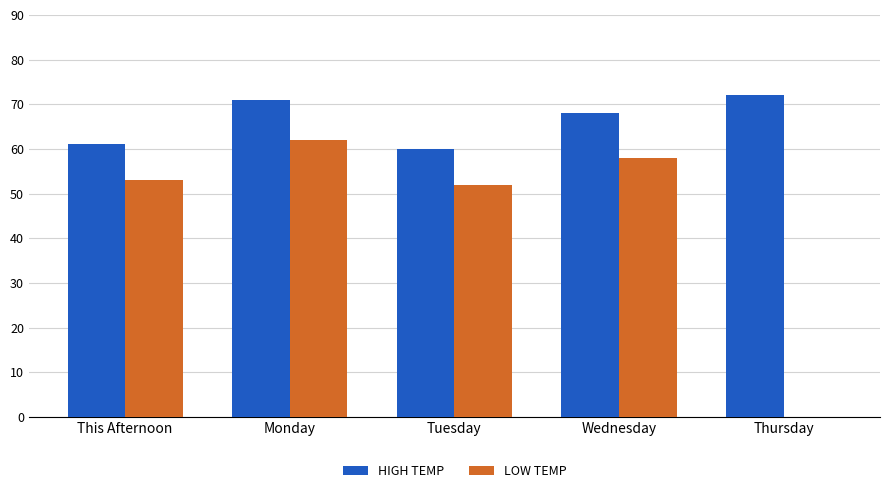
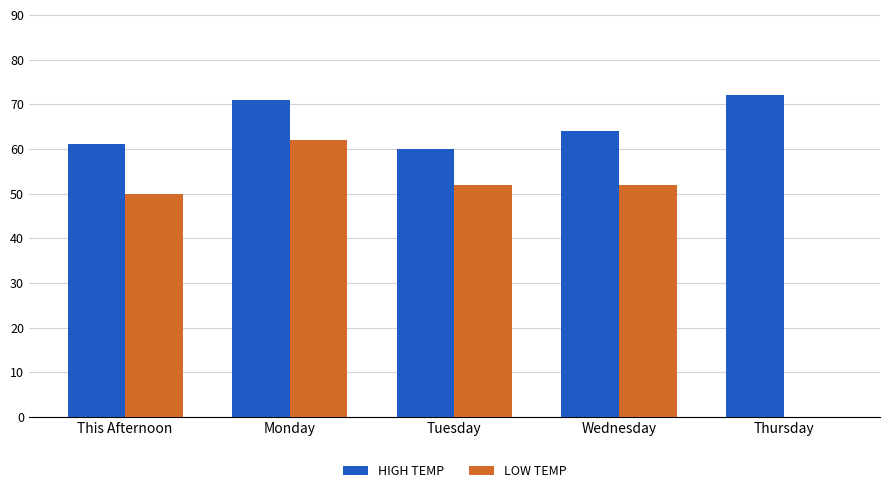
LOW TEMP, This Afternoon: 53 -> 50
HIGH TEMP, Wednesday: 68 -> 64
LOW TEMP, Wednesday: 58 -> 52
